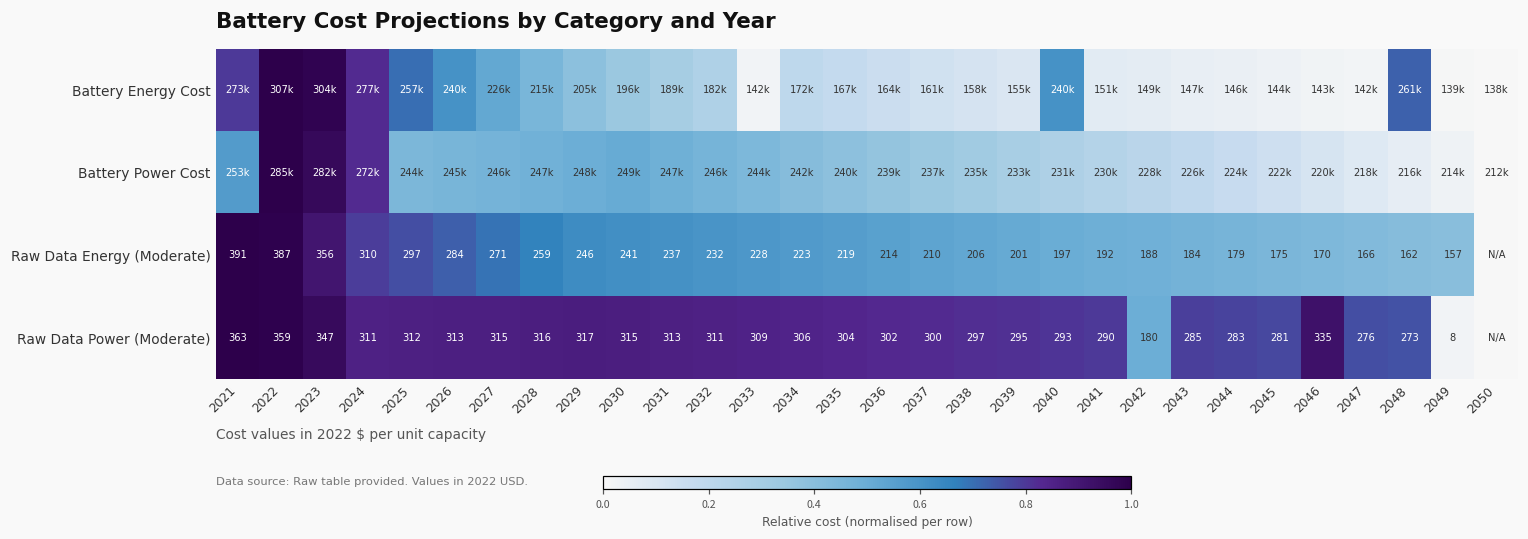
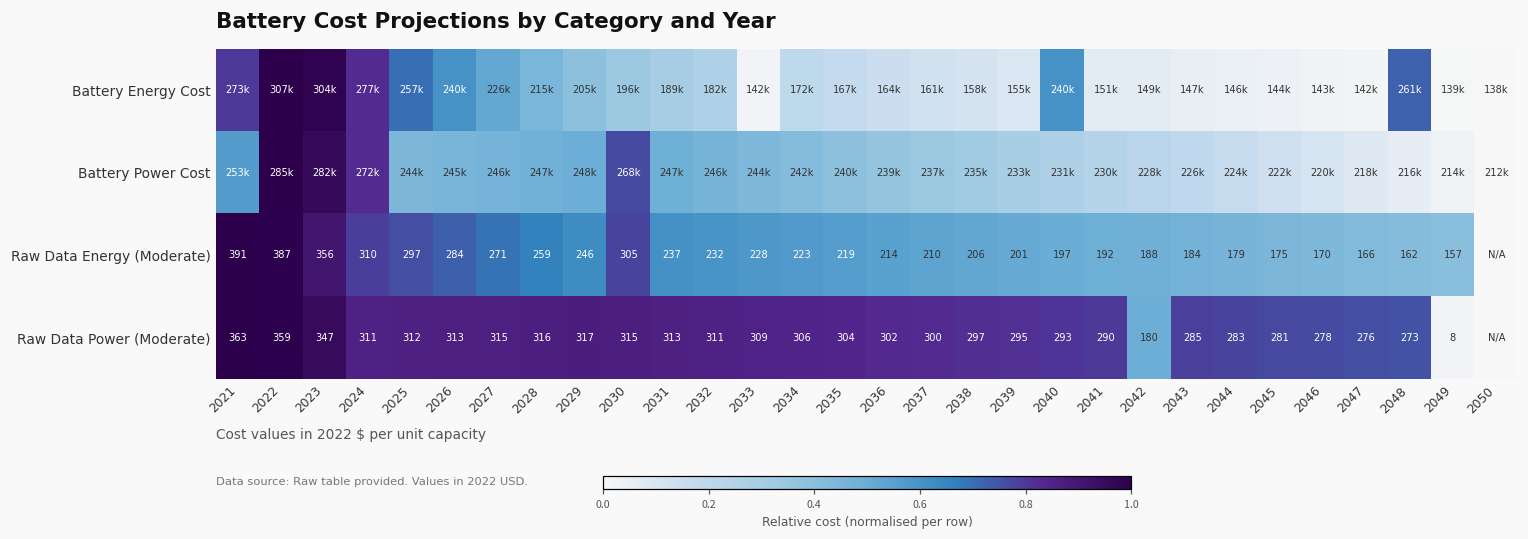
Battery Power Cost, 2030: 249k -> 268k
Raw Data Energy (Moderate), 2030: 241 -> 305
Raw Data Power (Moderate), 2046: 335 -> 278
